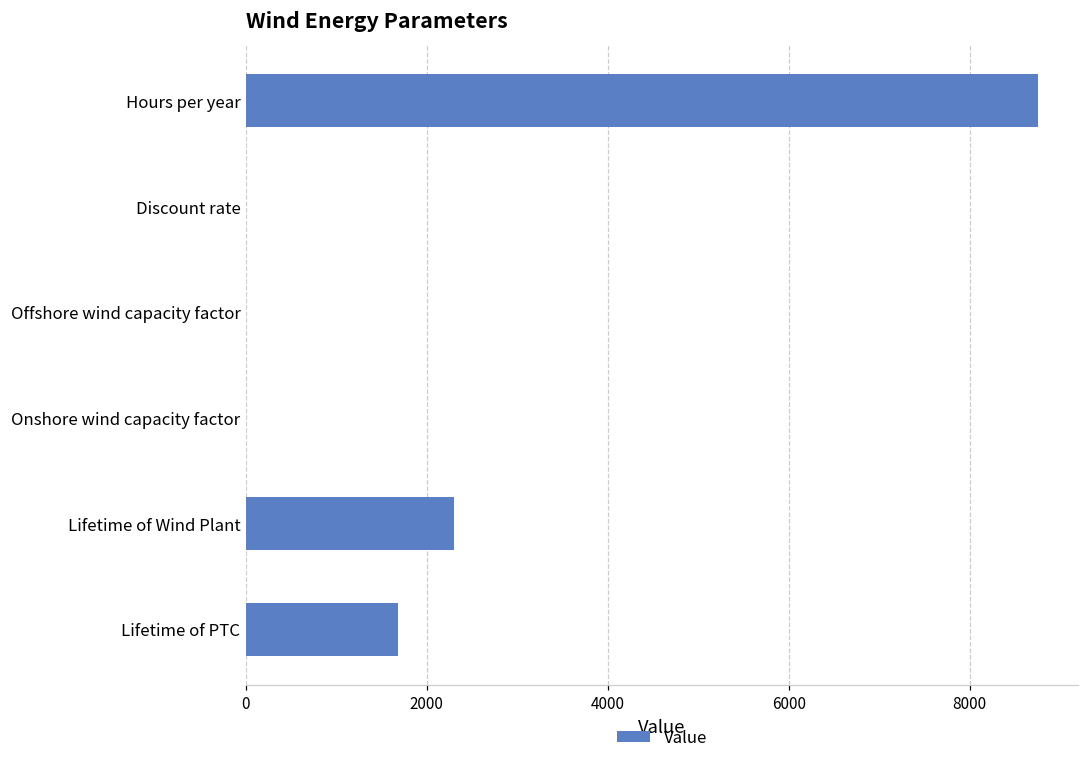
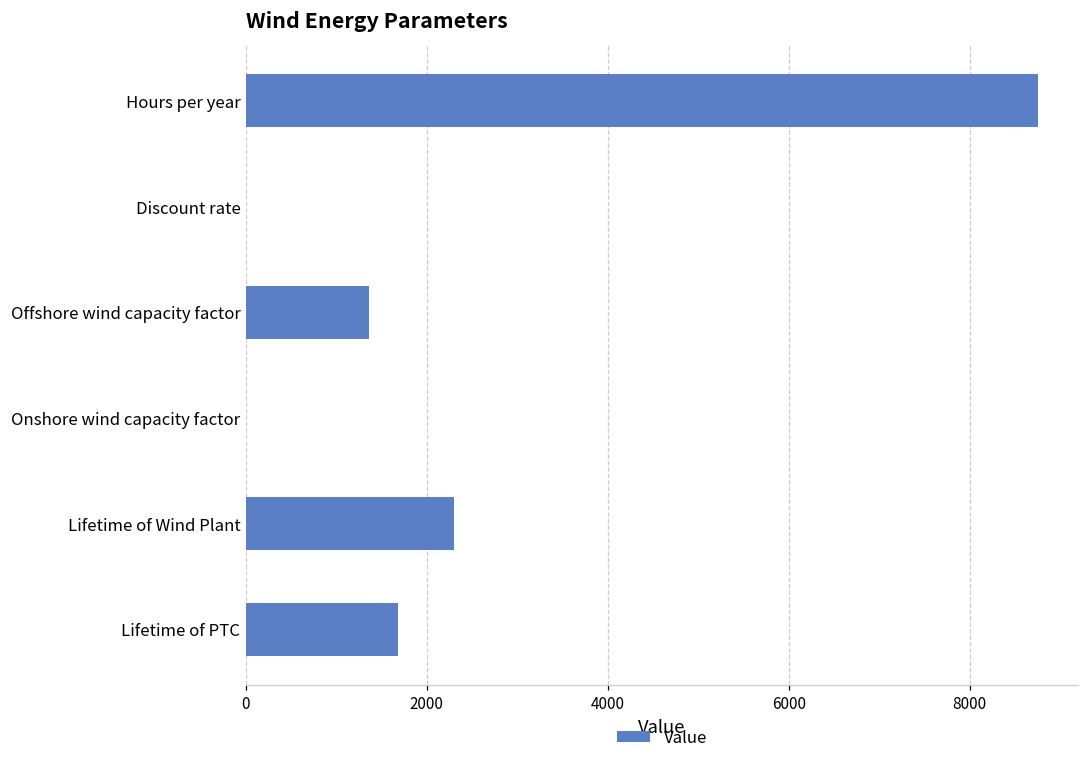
Offshore wind capacity factor: 0 -> 1400
